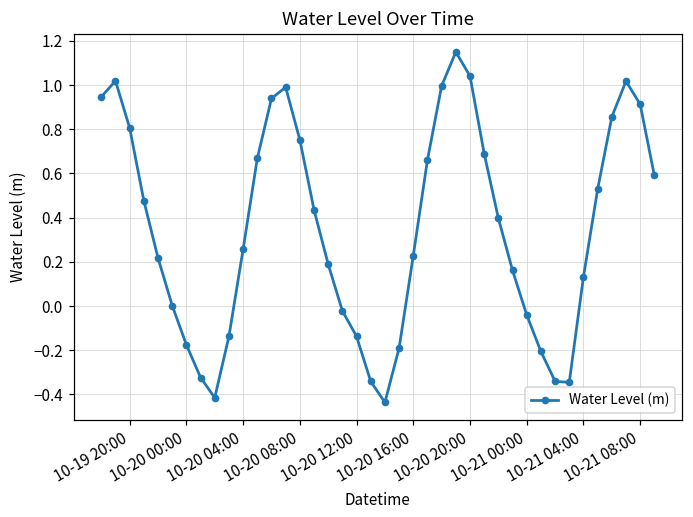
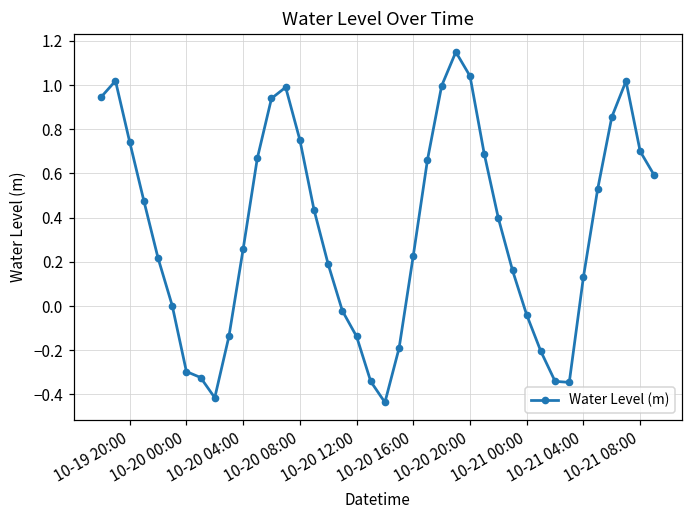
10-19 20:00: 0.81 -> 0.74
10-20 00:00: -0.18 -> -0.30
10-21 08:00: 0.91 -> 0.70
